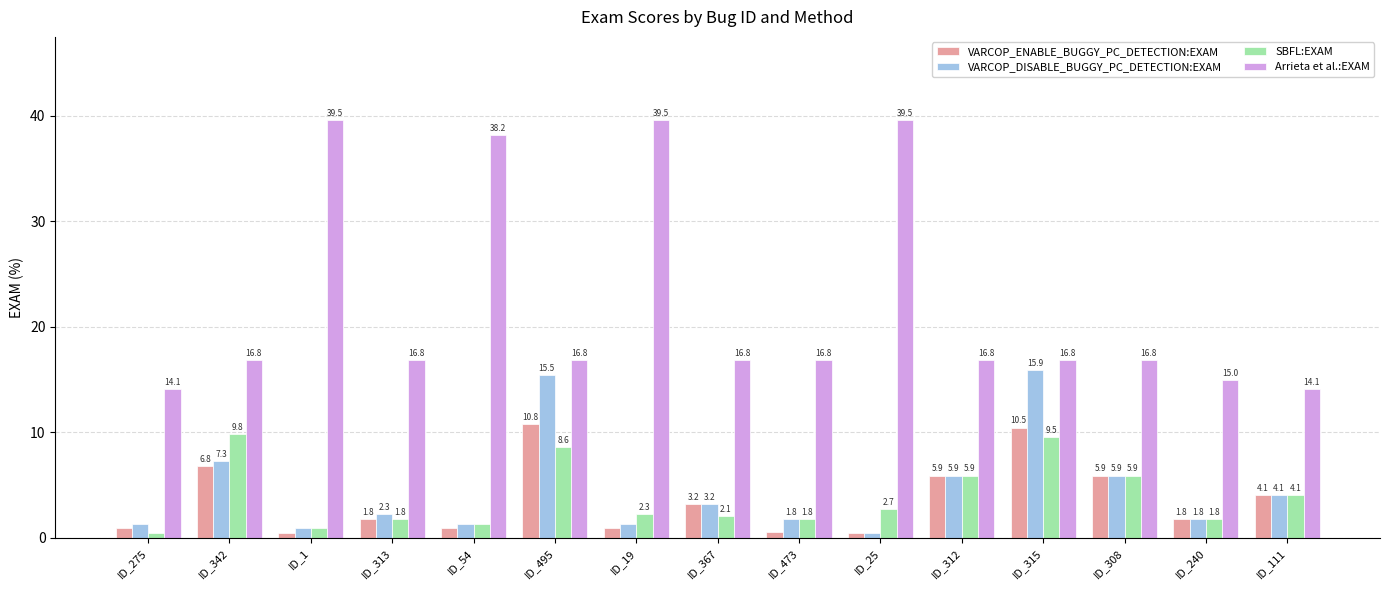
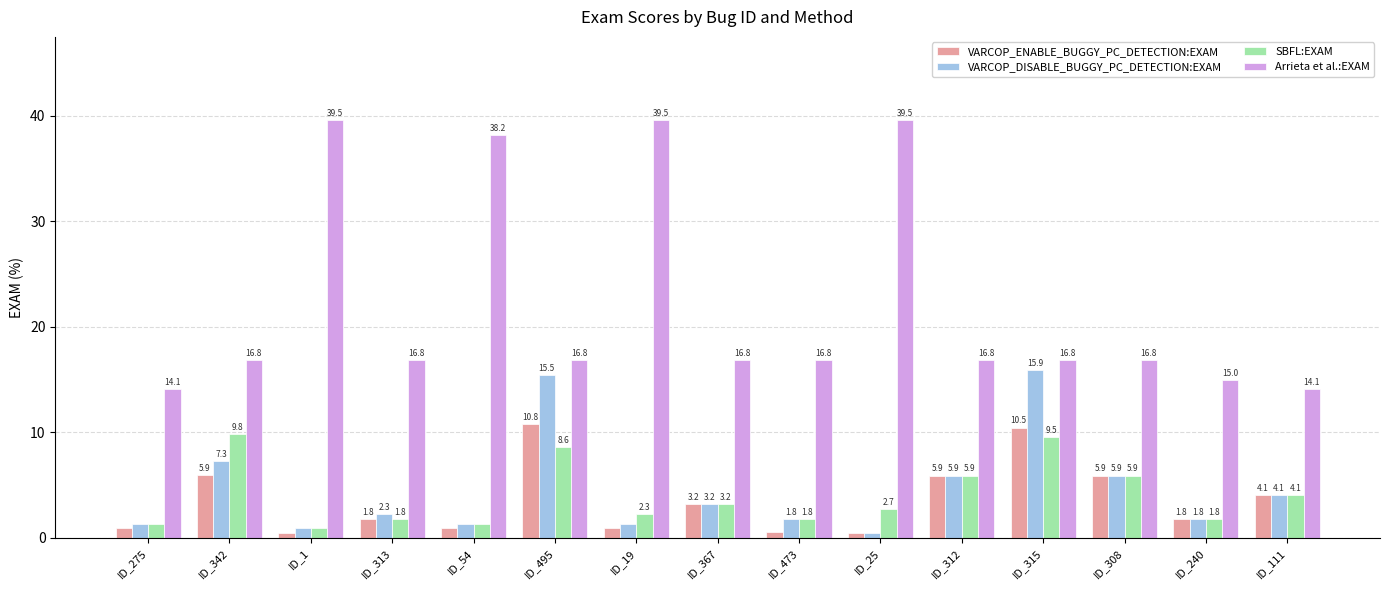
SBFL:EXAM, ID_275: 0.5 -> 1.4
VARCOP_ENABLE_BUGGY_PC_DETECTION:EXAM, ID_342: 6.8 -> 5.9
SBFL:EXAM, ID_367: 2.1 -> 3.2
